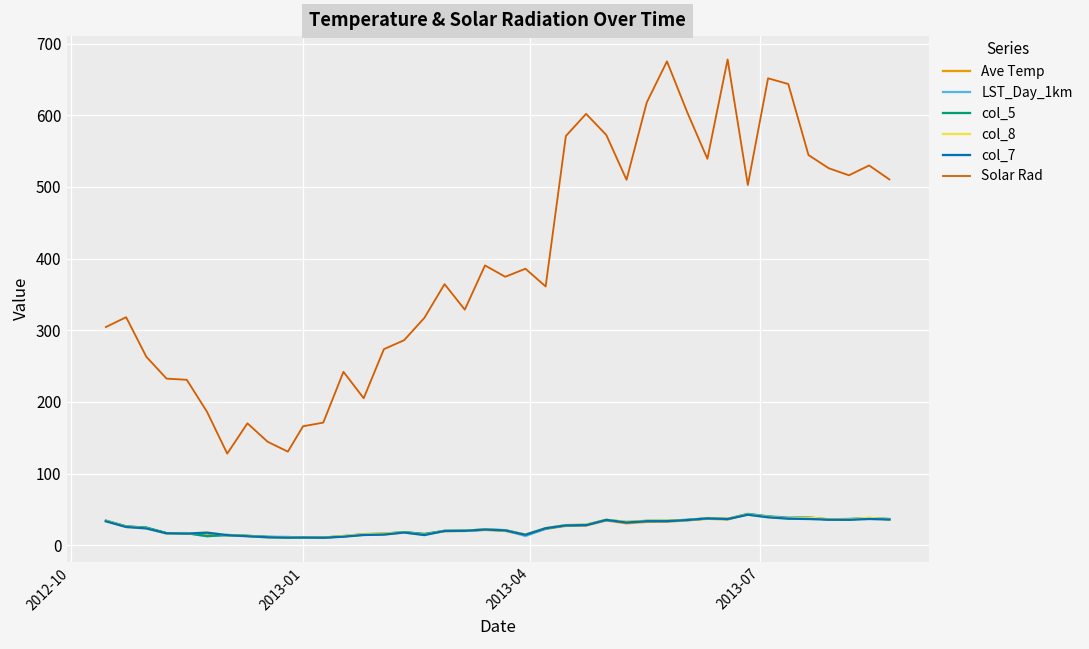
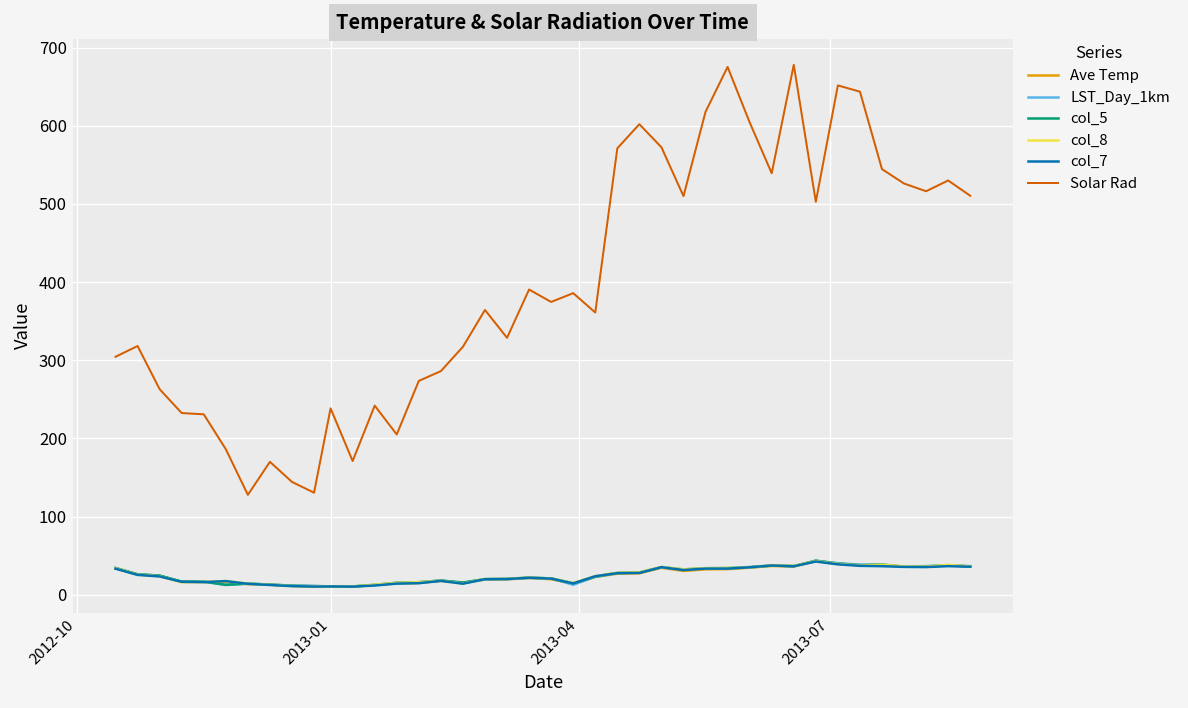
Solar Rad, 2013-01: 170 -> 240
